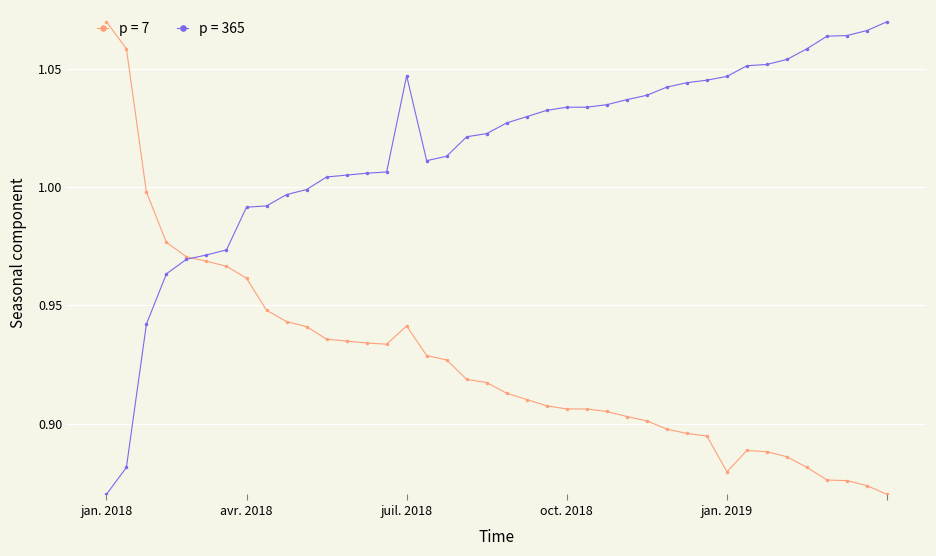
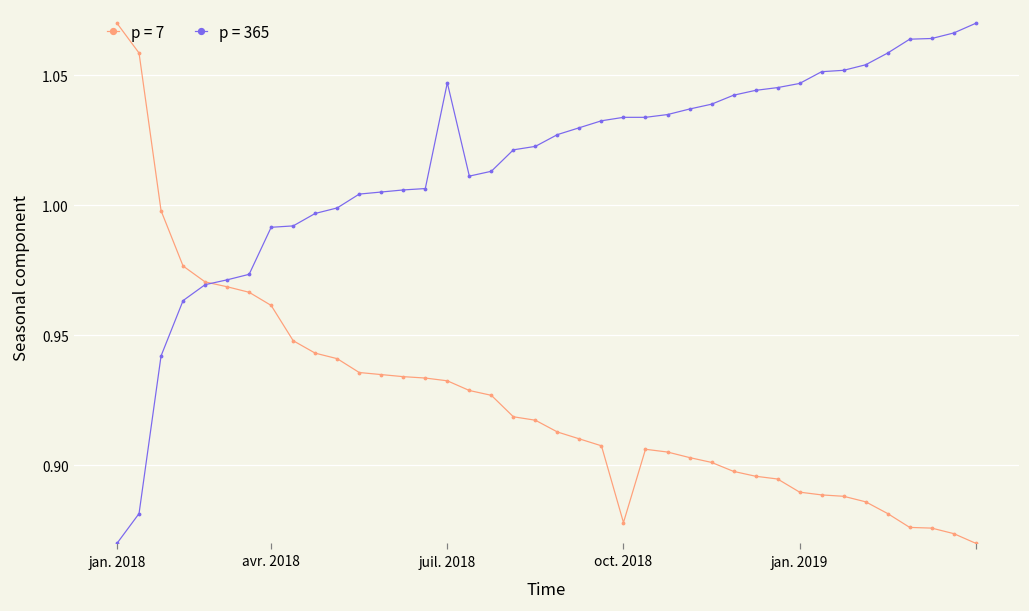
p = 7, juil. 2018: 0.941 -> 0.933
p = 7, oct. 2018: 0.906 -> 0.878
p = 7, jan. 2019: 0.880 -> 0.890
